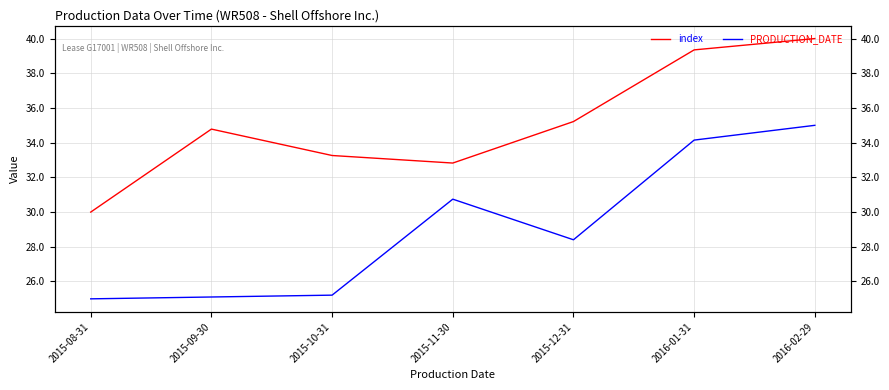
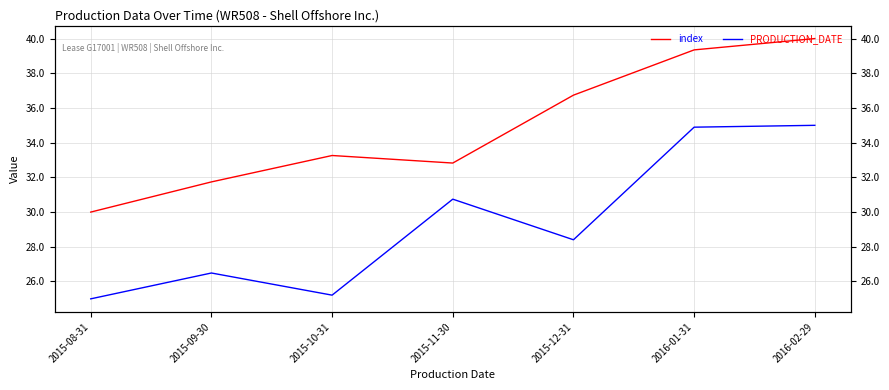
index, 2015-09-30: 34.8 -> 31.7
PRODUCTION_DATE, 2015-09-30: 25.1 -> 26.5
index, 2015-12-31: 35.2 -> 36.7
PRODUCTION_DATE, 2016-01-31: 34.1 -> 34.9
